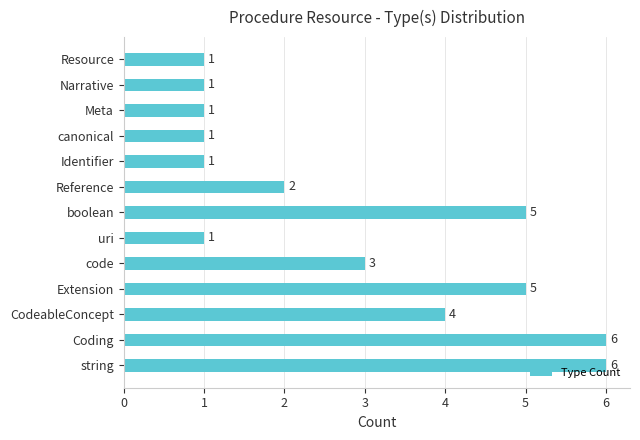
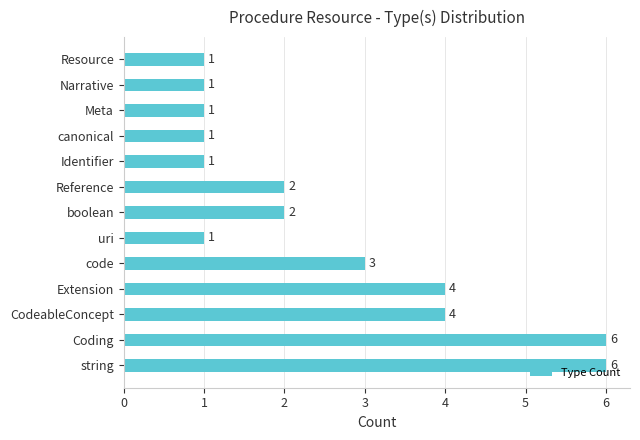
boolean: 5 -> 2
Extension: 5 -> 4
